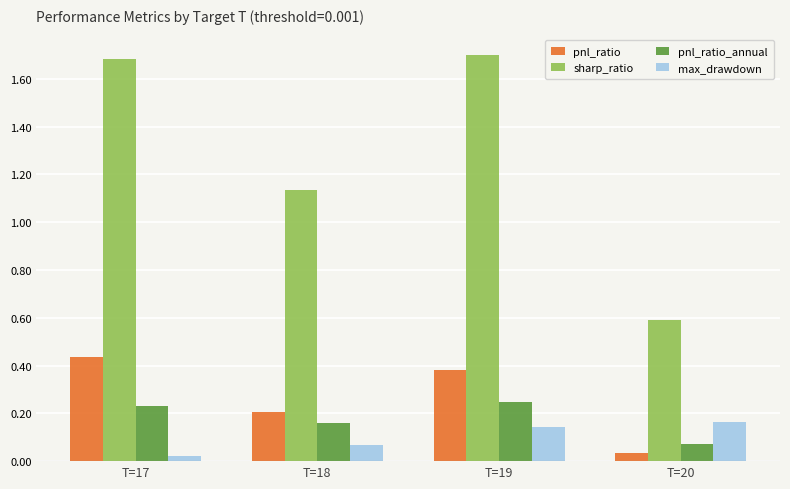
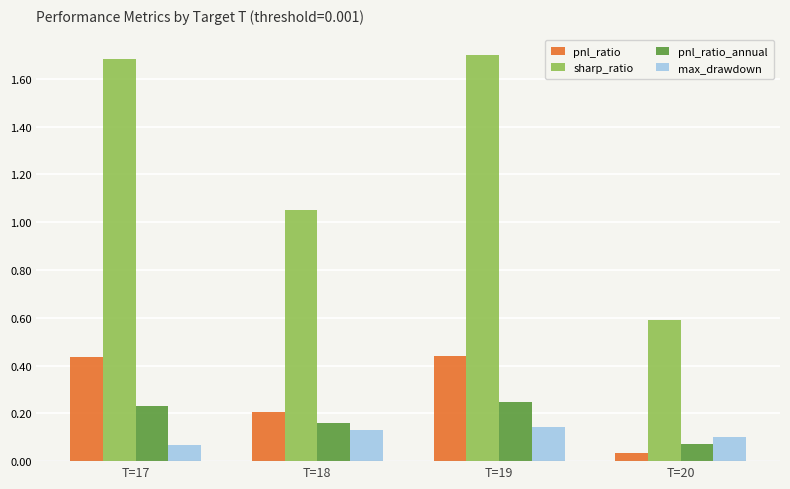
max_drawdown, T=17: 0.02 -> 0.07
sharp_ratio, T=18: 1.13 -> 1.05
max_drawdown, T=18: 0.07 -> 0.13
pnl_ratio, T=19: 0.38 -> 0.44
max_drawdown, T=20: 0.16 -> 0.10
